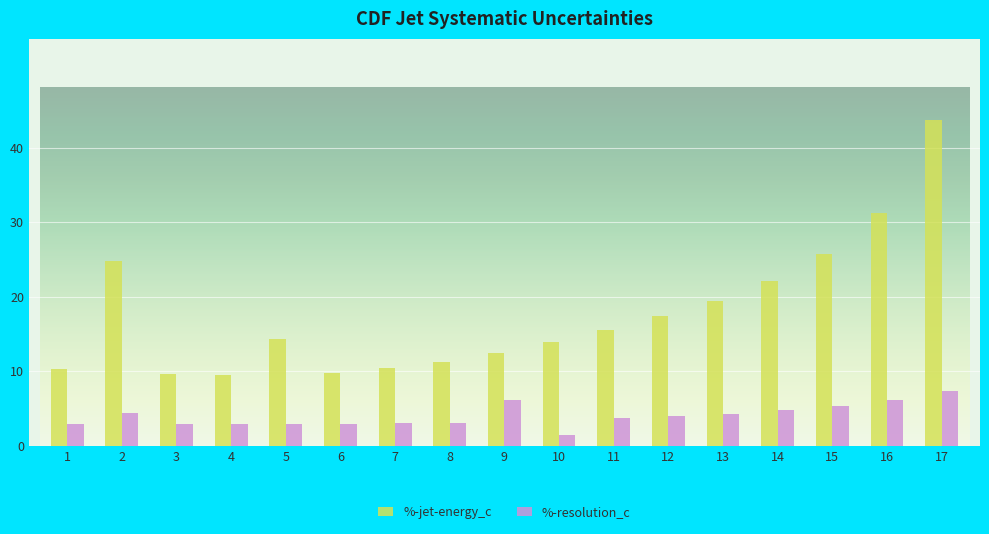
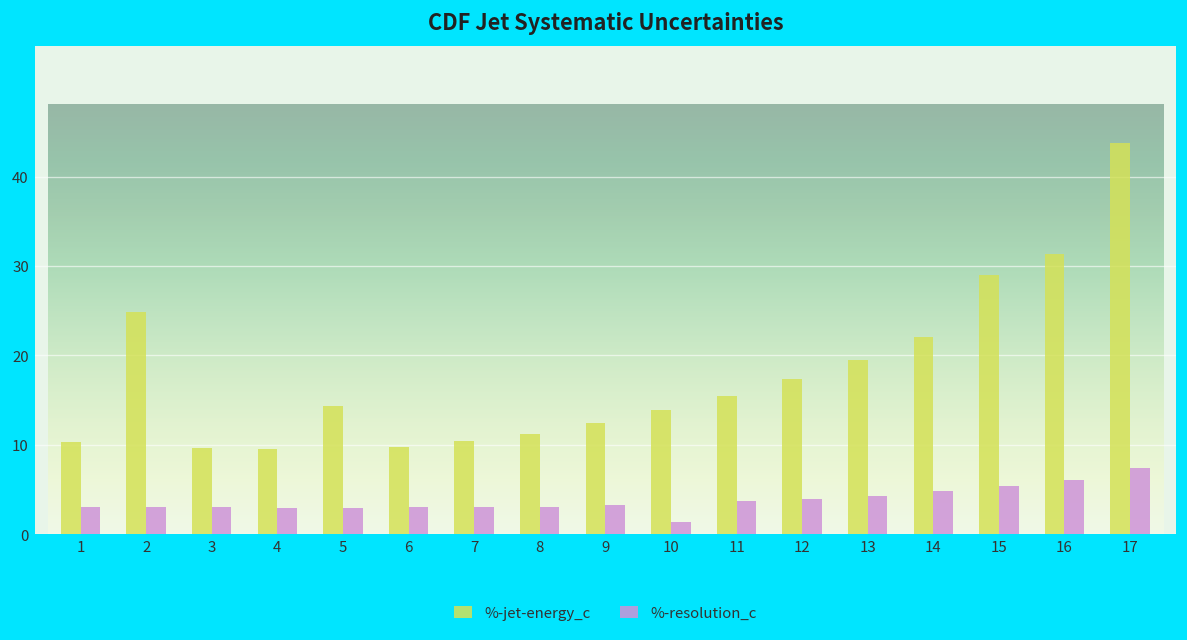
%-resolution_c, 2: 4 -> 3
%-resolution_c, 9: 6 -> 3
%-jet-energy_c, 15: 26 -> 29
